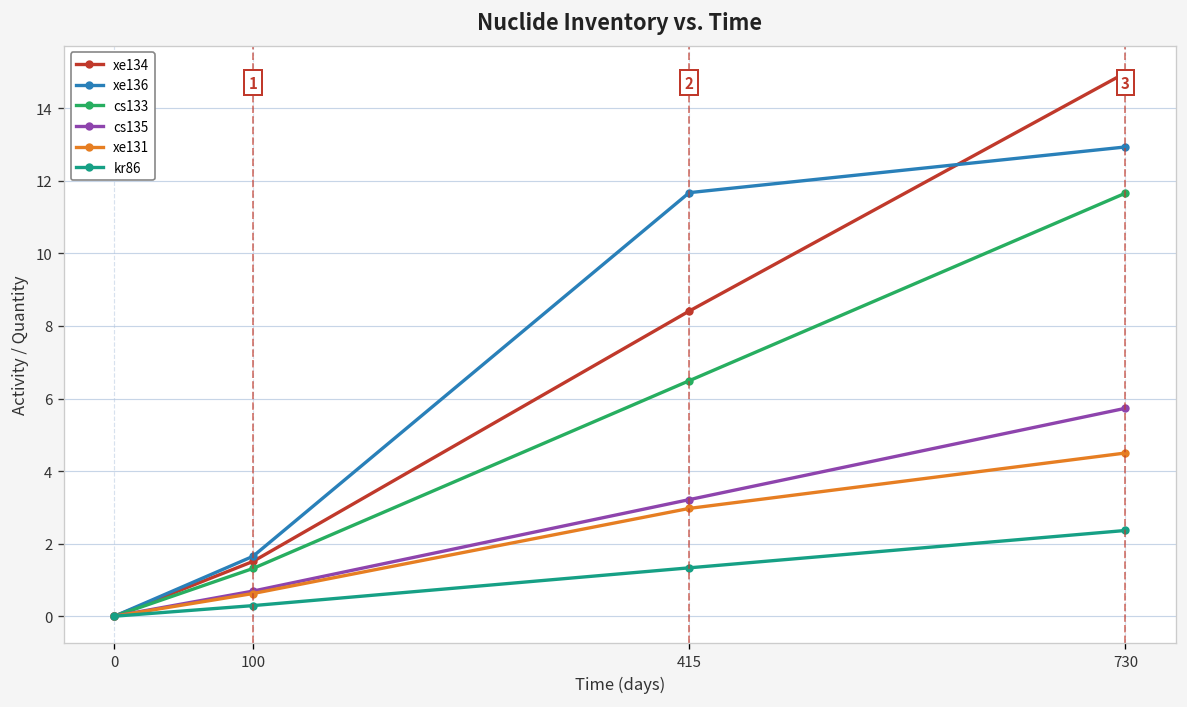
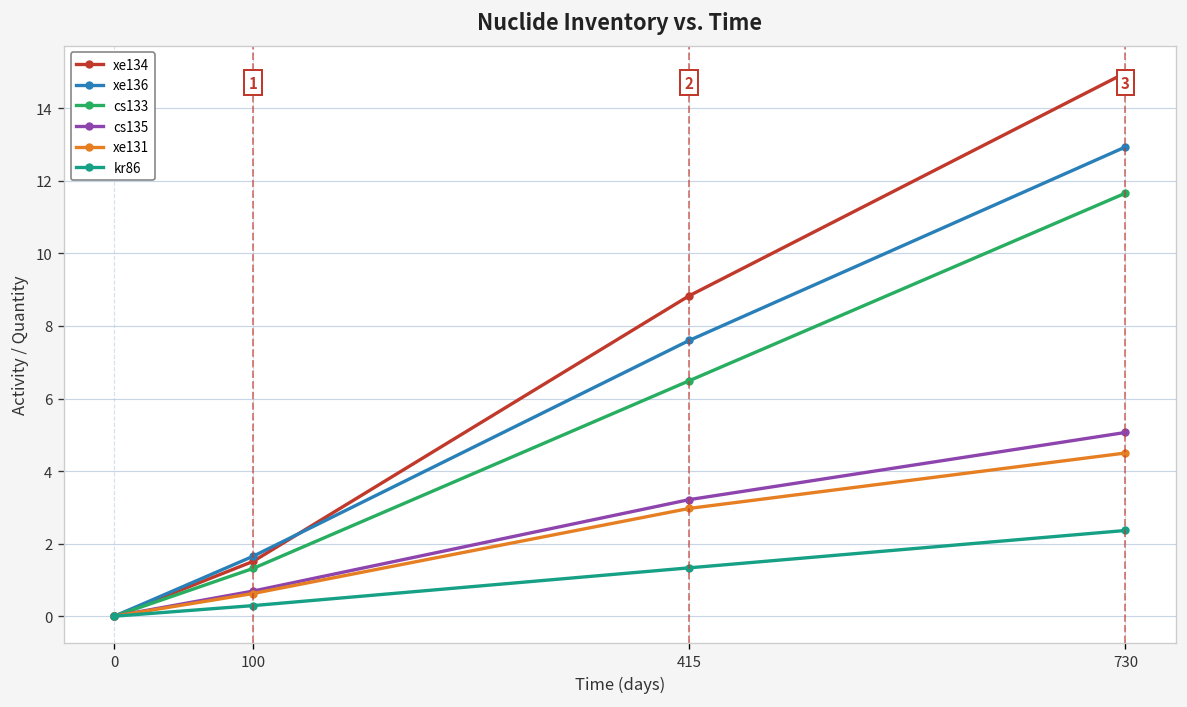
xe134, 415: 8.4 -> 8.8
xe136, 415: 11.7 -> 7.6
cs135, 730: 5.7 -> 5.1
